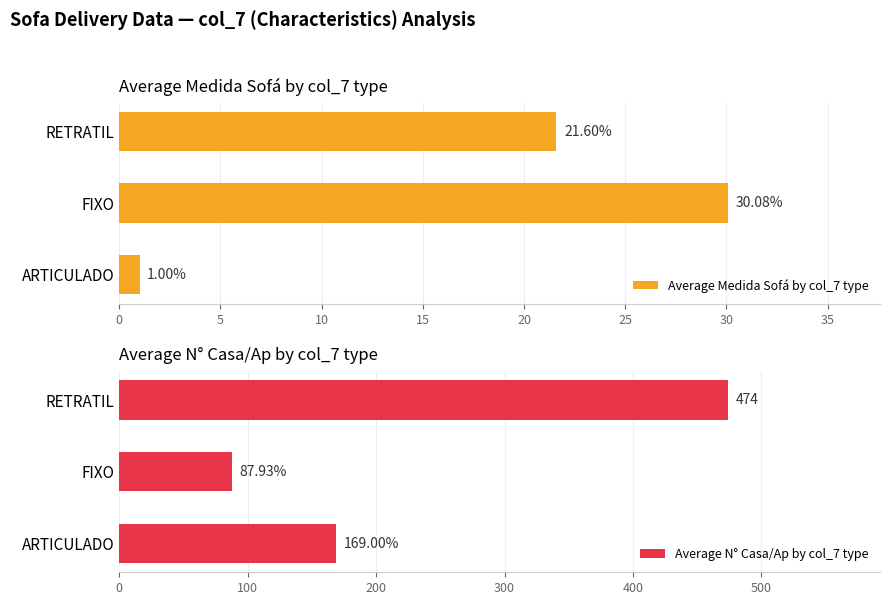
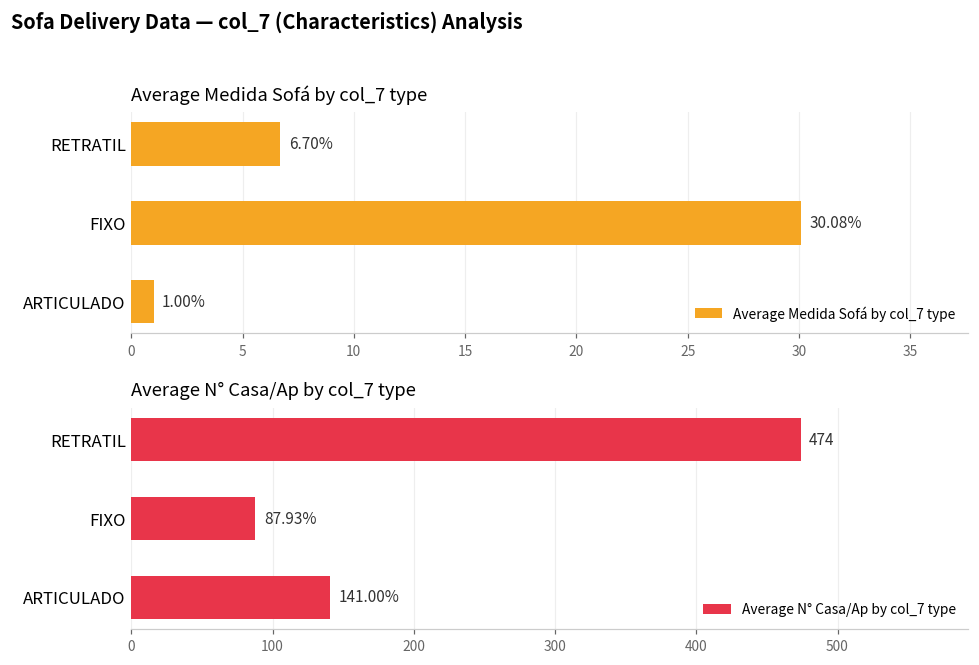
Average Medida Sofá by col_7 type, RETRATIL: 21.60% -> 6.70%
Average N° Casa/Ap by col_7 type, ARTICULADO: 169.00% -> 141.00%
